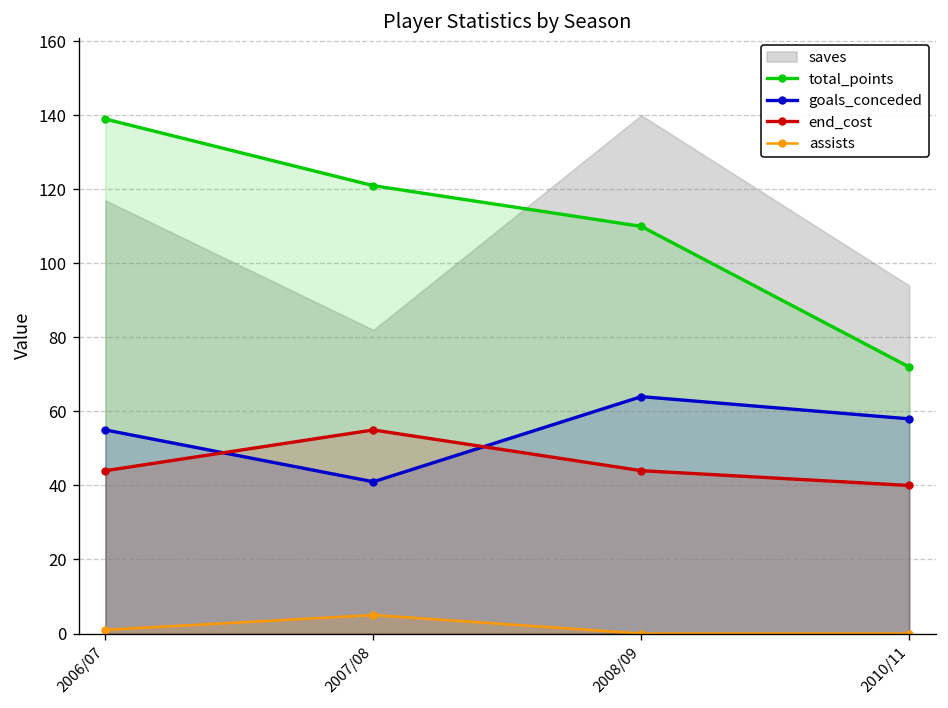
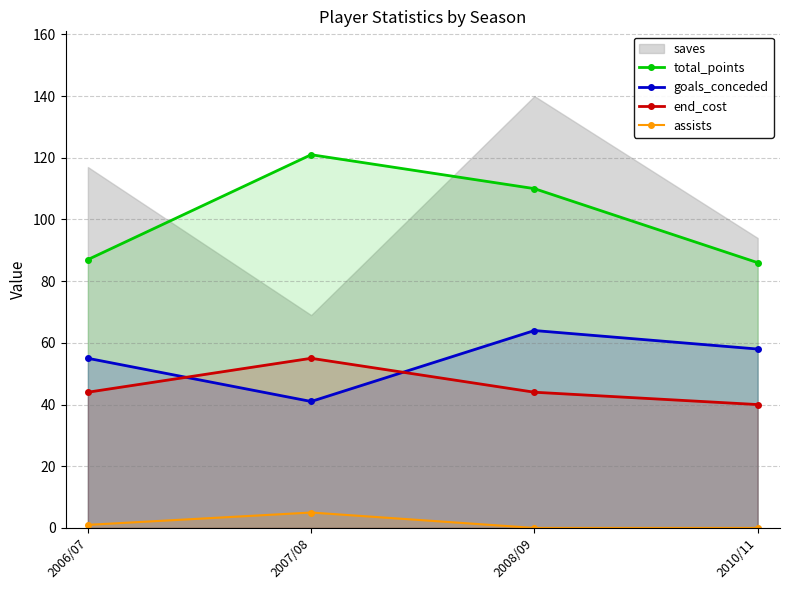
total_points, 2006/07: 139 -> 87
saves, 2007/08: 82 -> 69
total_points, 2010/11: 72 -> 86
